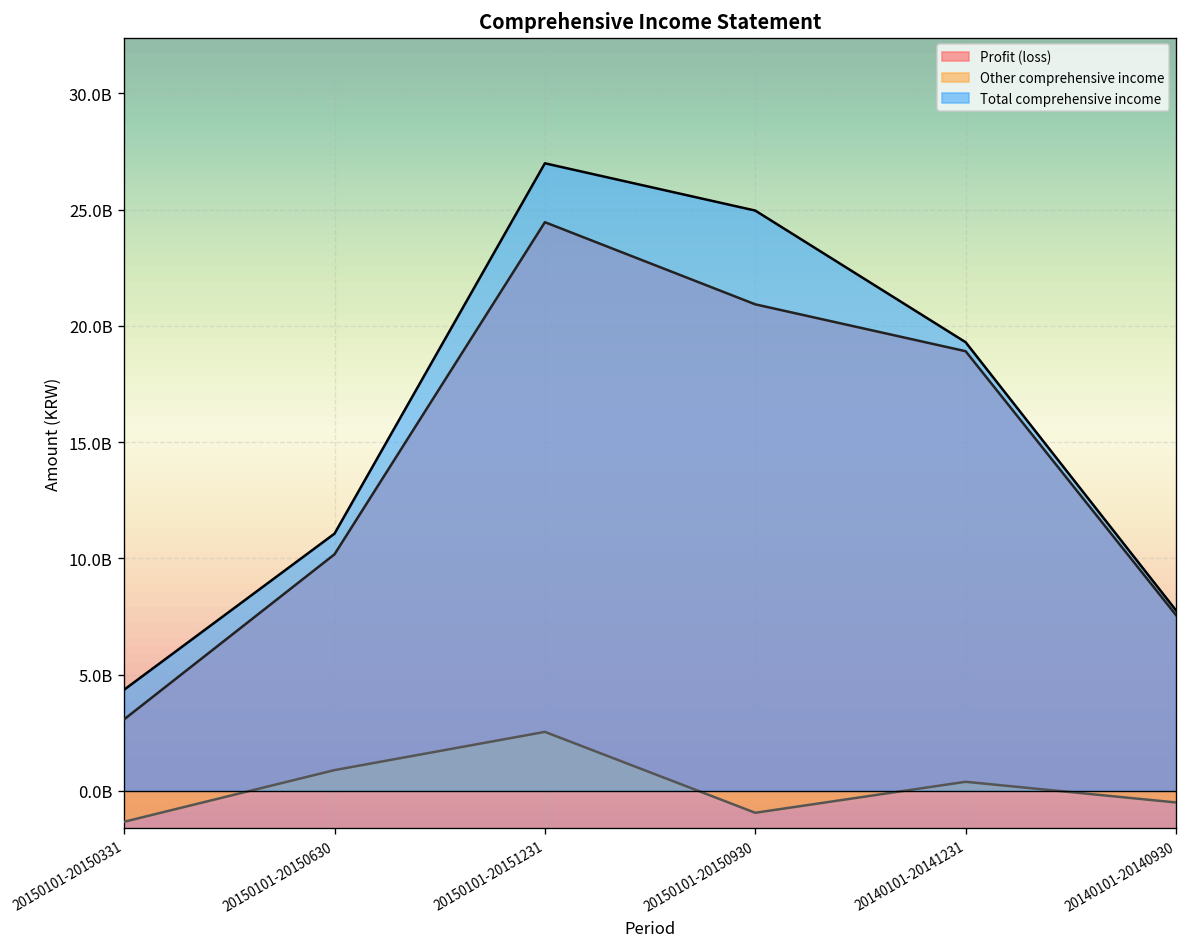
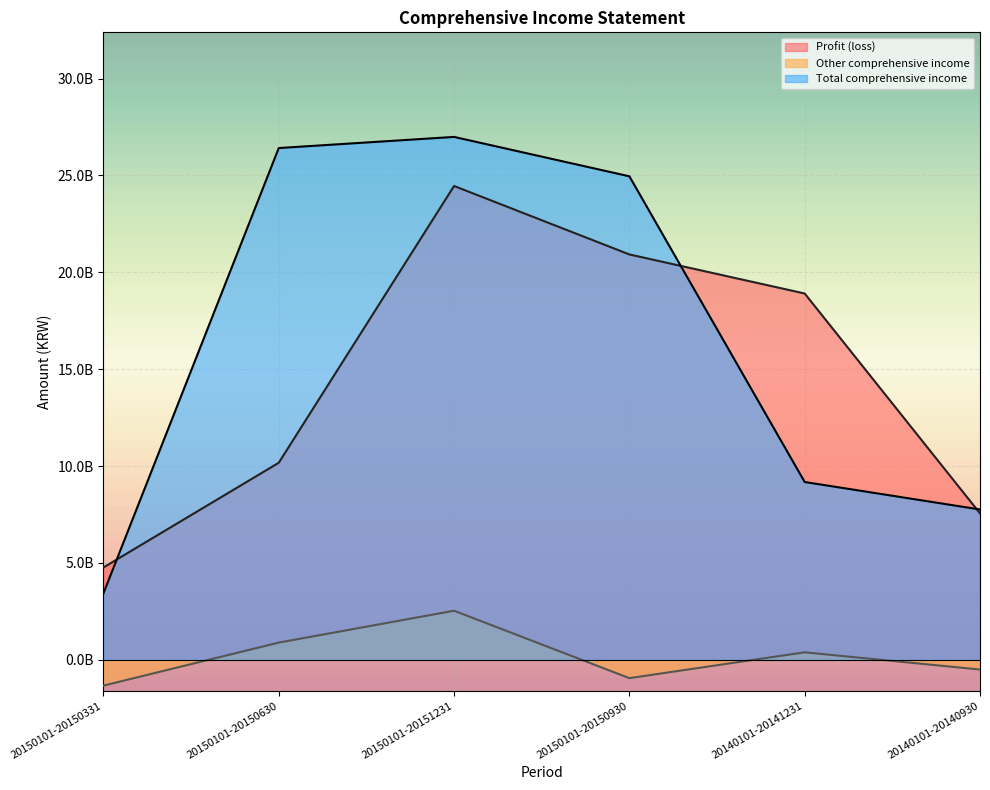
Profit (loss), 20150101-20150331: 3100000000 -> 4800000000
Total comprehensive income, 20150101-20150331: 4300000000 -> 3400000000
Total comprehensive income, 20150101-20150630: 11100000000 -> 26400000000
Total comprehensive income, 20140101-20141231: 19300000000 -> 9200000000
